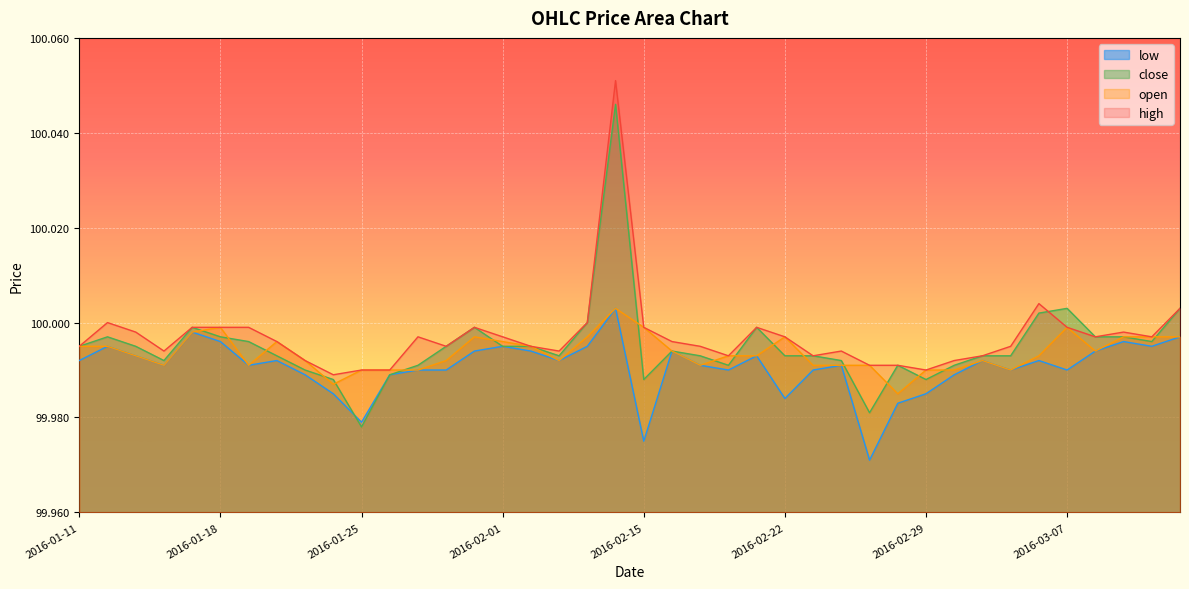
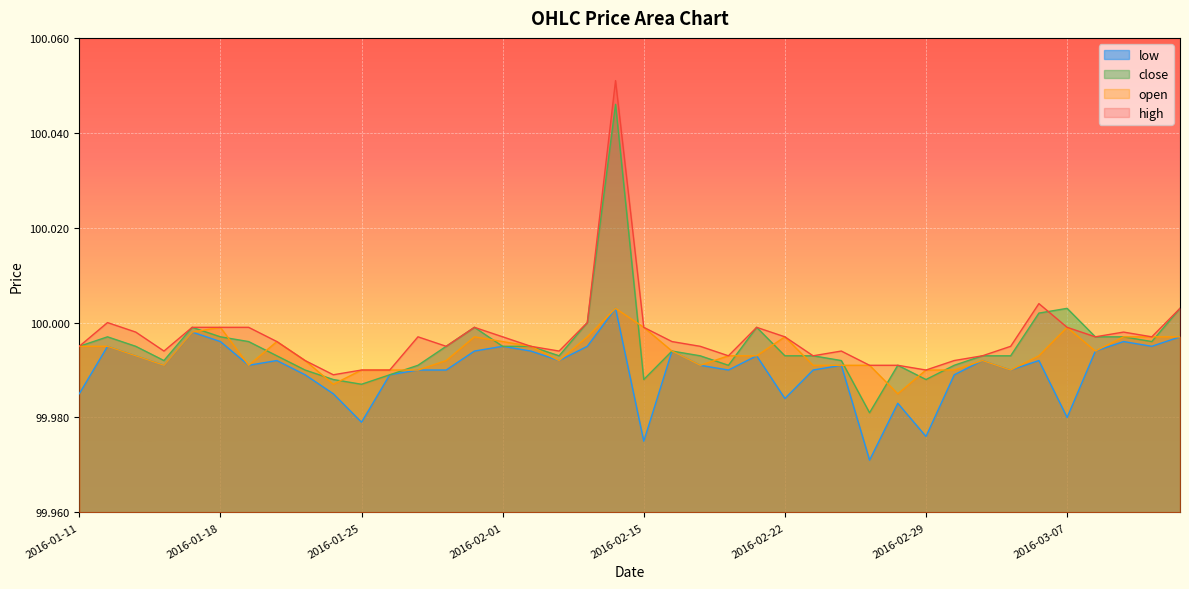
low, 2016-01-11: 99.992 -> 99.985
close, 2016-01-25: 99.978 -> 99.987
low, 2016-02-29: 99.985 -> 99.976
low, 2016-03-07: 99.99 -> 99.98
